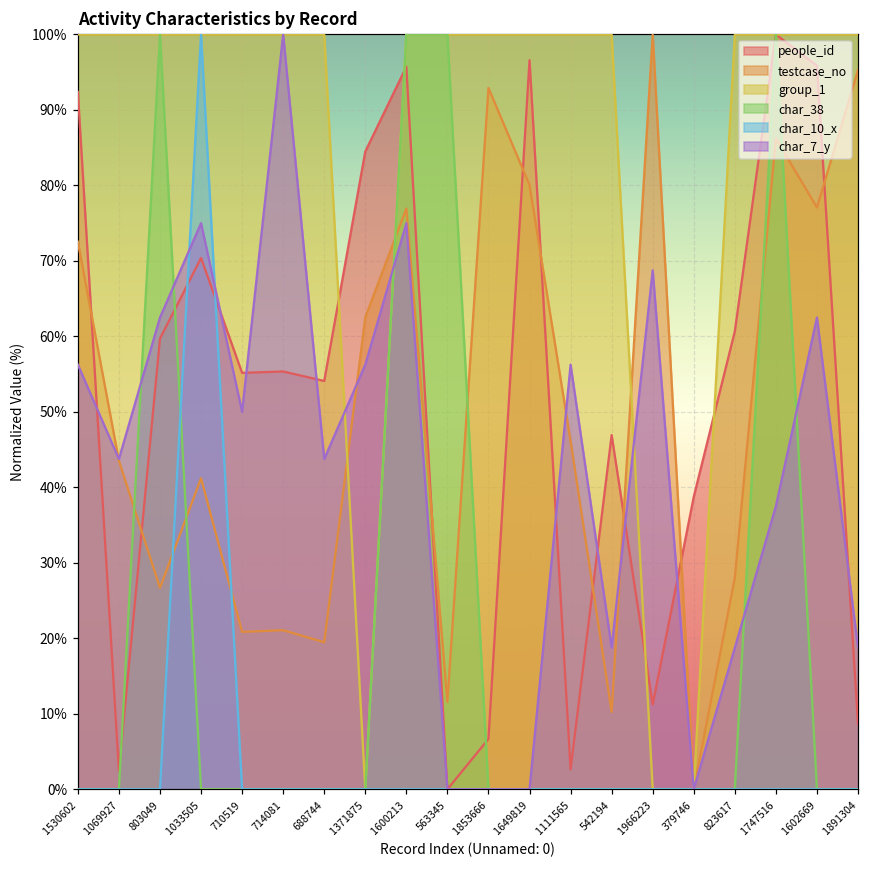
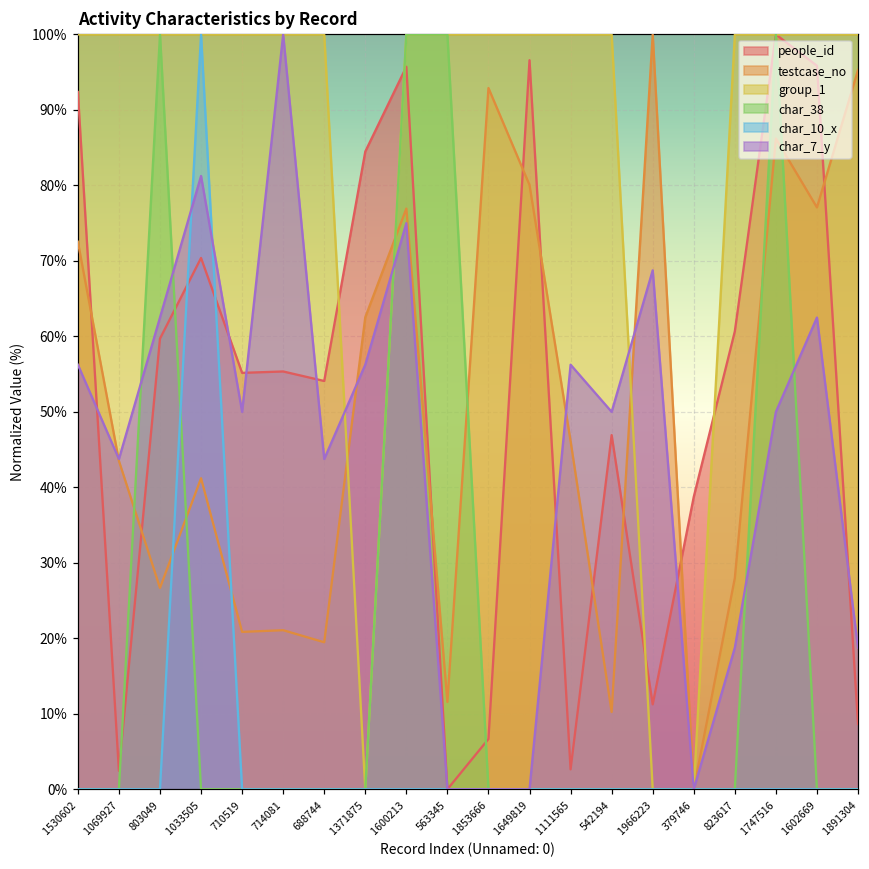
char_7_y, 1033505: 75% -> 81%
char_7_y, 542194: 19% -> 50%
char_7_y, 1747516: 38% -> 50%
